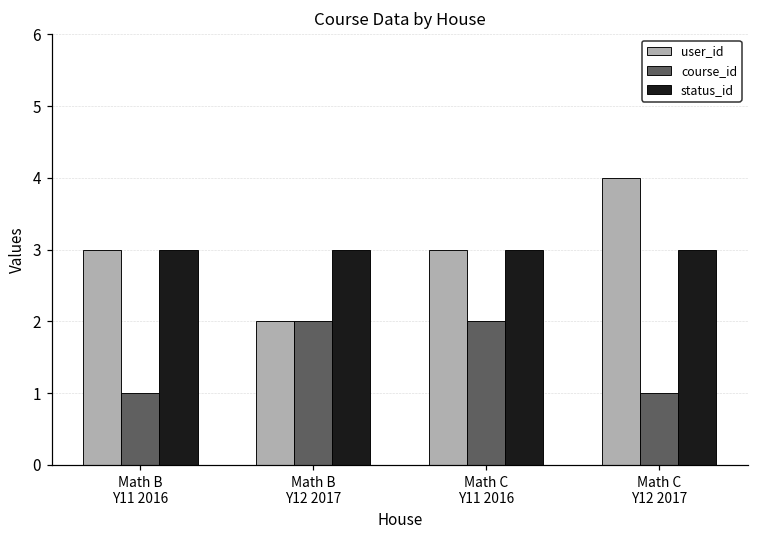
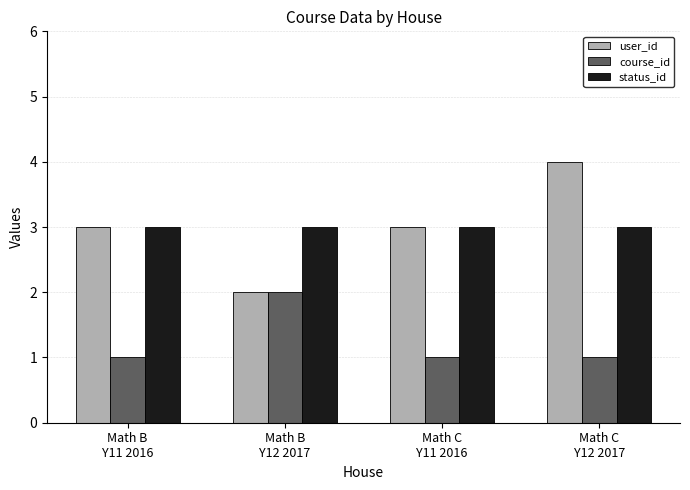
course_id, Math C Y11 2016: 2 -> 1
